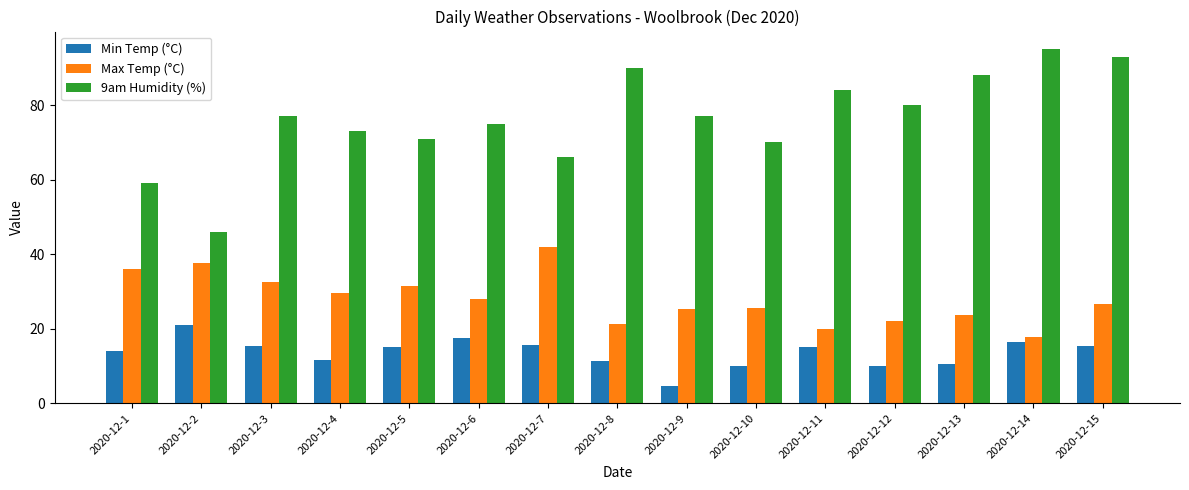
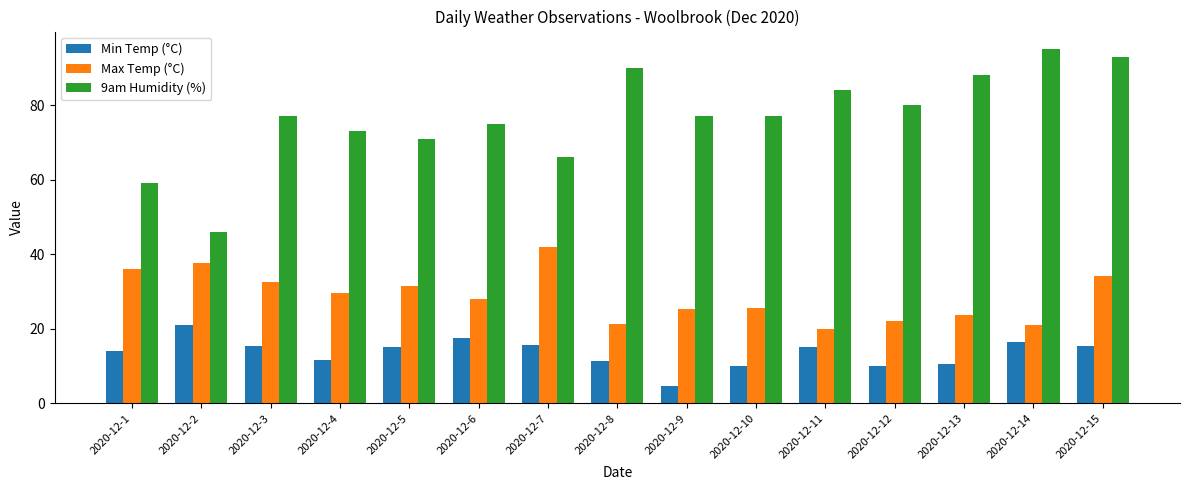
9am Humidity (%), 2020-12-10: 70 -> 77
Max Temp (°C), 2020-12-14: 18 -> 21
Max Temp (°C), 2020-12-15: 27 -> 34
